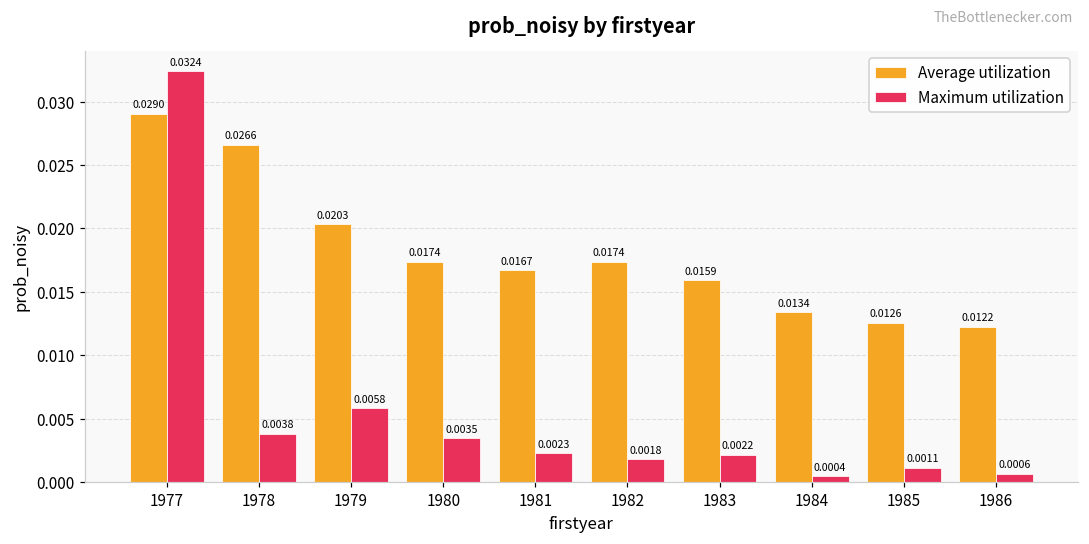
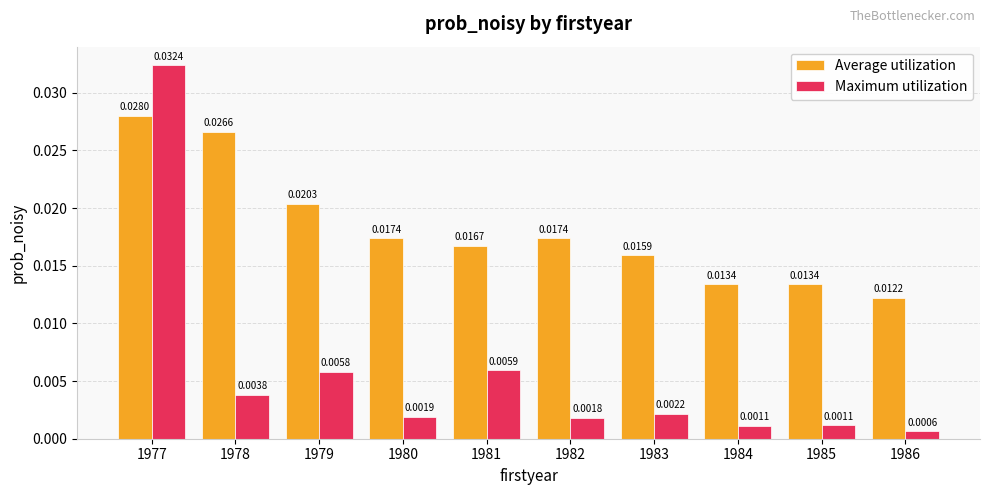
Average utilization, 1977: 0.0290 -> 0.0280
Maximum utilization, 1980: 0.0035 -> 0.0019
Maximum utilization, 1981: 0.0023 -> 0.0059
Maximum utilization, 1984: 0.0004 -> 0.0011
Average utilization, 1985: 0.0126 -> 0.0134
